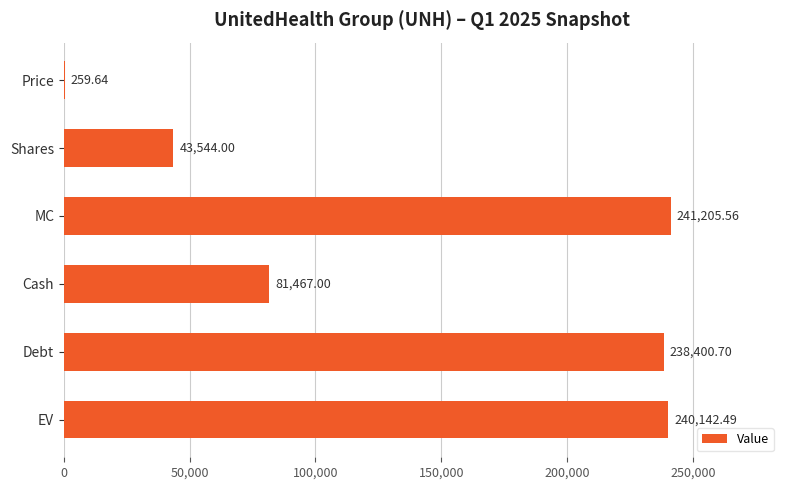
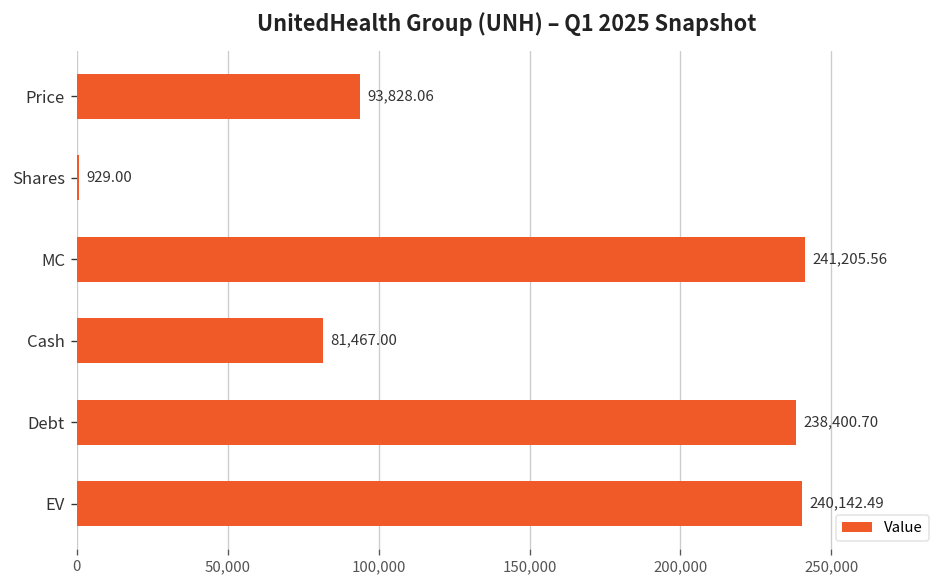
Price: 259.64 -> 93,828.06
Shares: 43,544.00 -> 929.00
